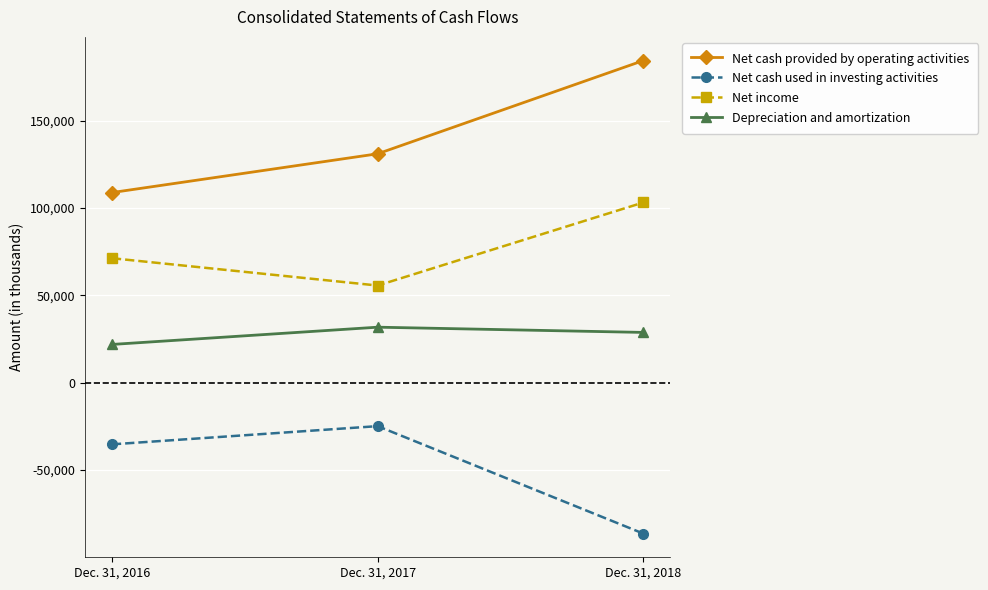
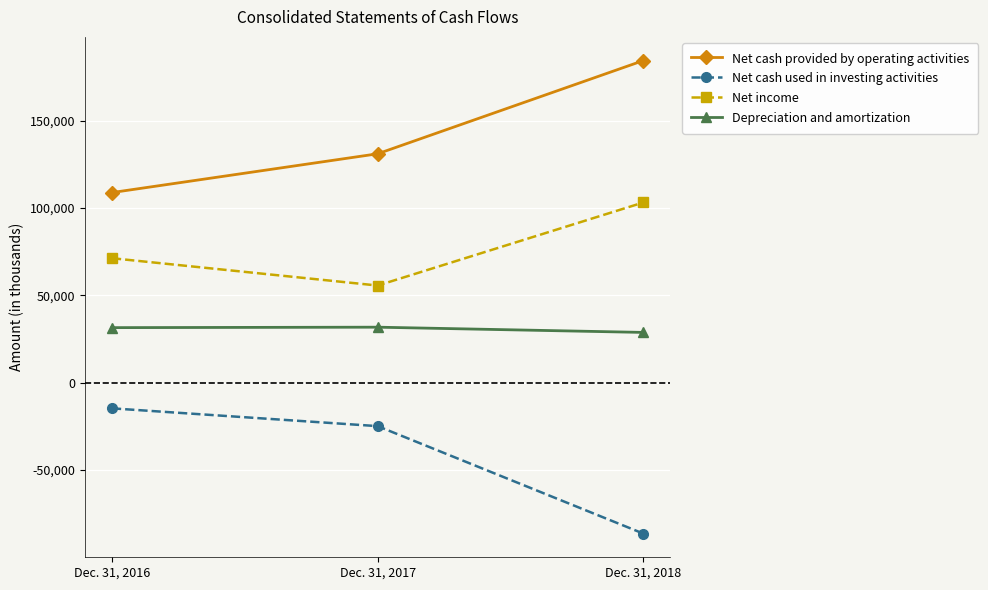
Net cash used in investing activities, Dec. 31, 2016: -35,000 -> -15,000
Depreciation and amortization, Dec. 31, 2016: 22,000 -> 32,000
